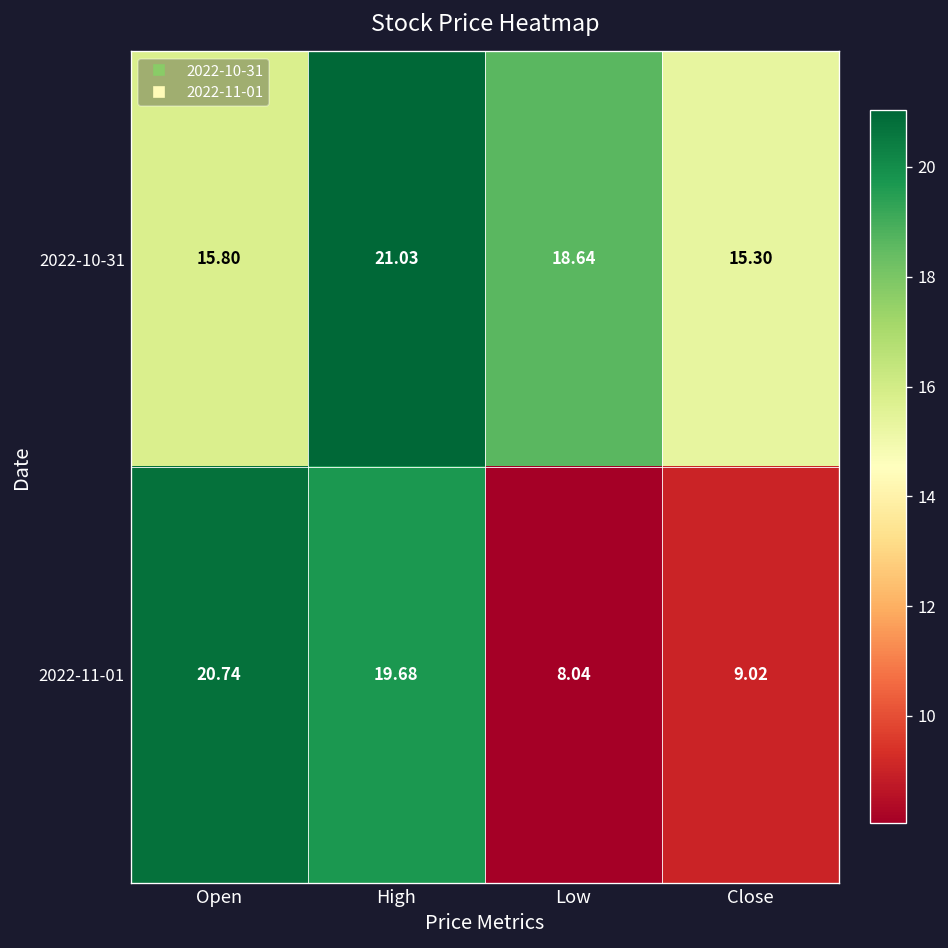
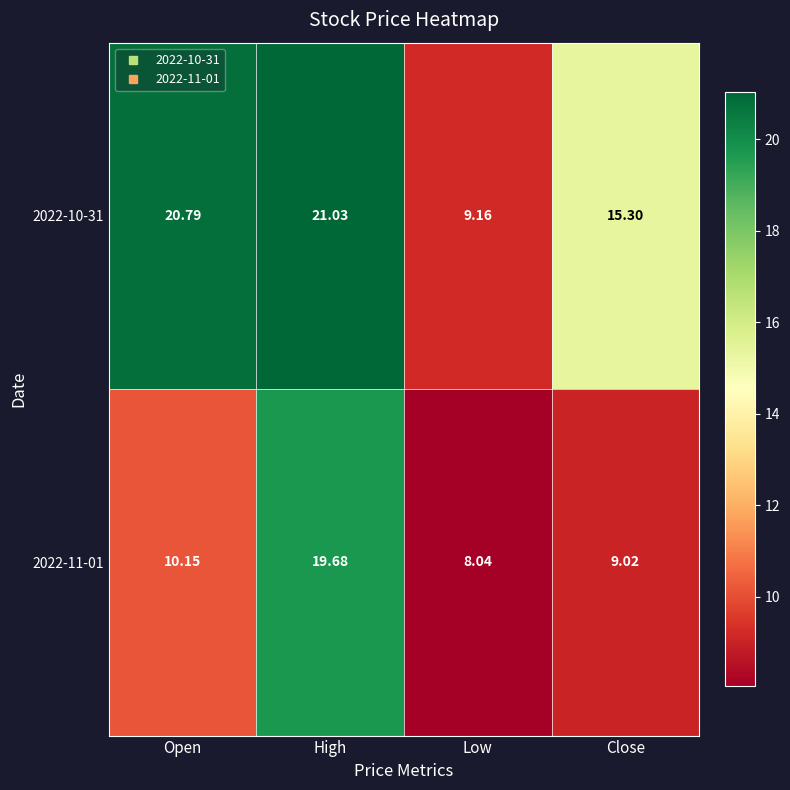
2022-10-31, Open: 15.80 -> 20.79
2022-10-31, Low: 18.64 -> 9.16
2022-11-01, Open: 20.74 -> 10.15
